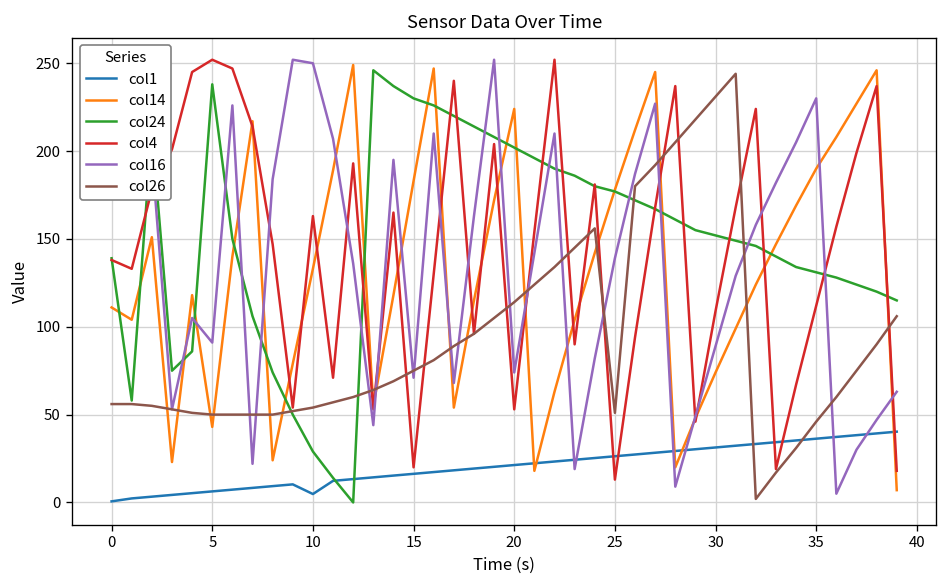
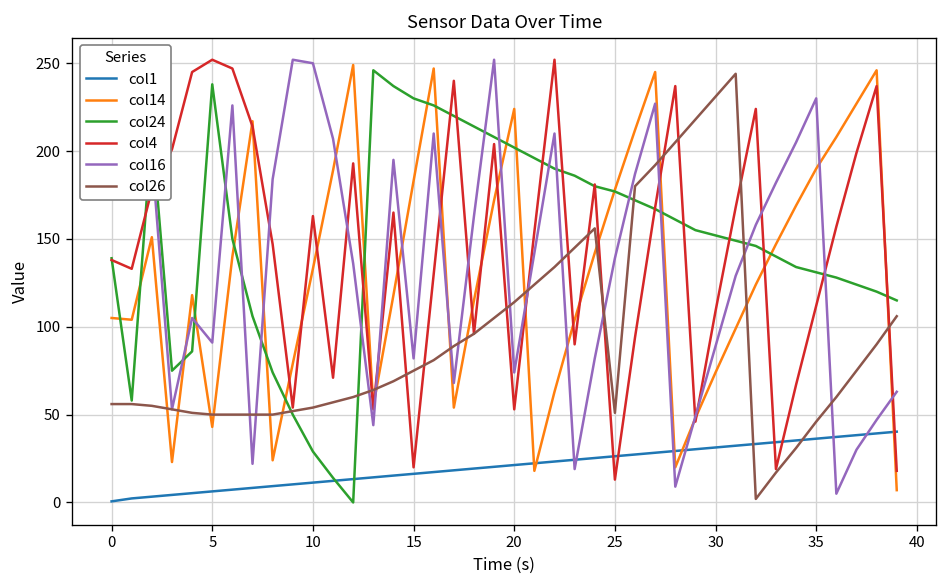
col14, 0: 111 -> 105
col1, 10: 5 -> 11
col16, 15: 71 -> 82
